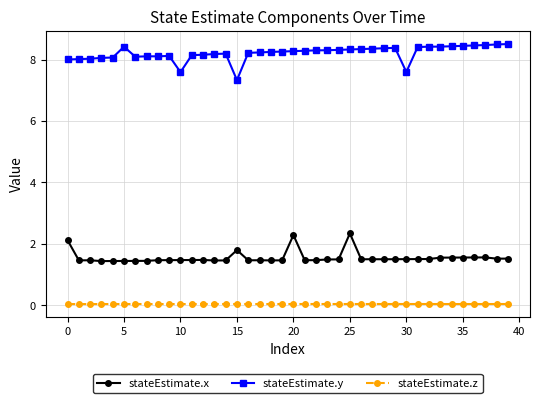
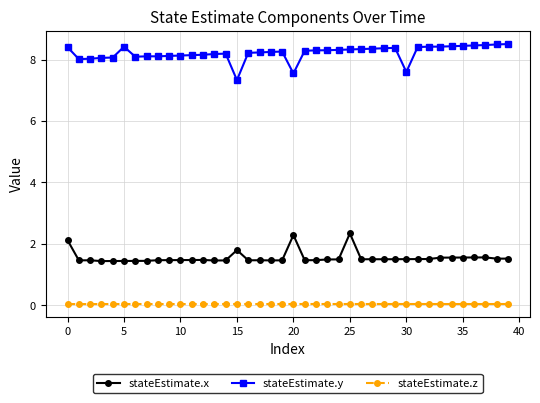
stateEstimate.y, 0: 8.0 -> 8.4
stateEstimate.y, 10: 7.6 -> 8.1
stateEstimate.y, 20: 8.3 -> 7.5
